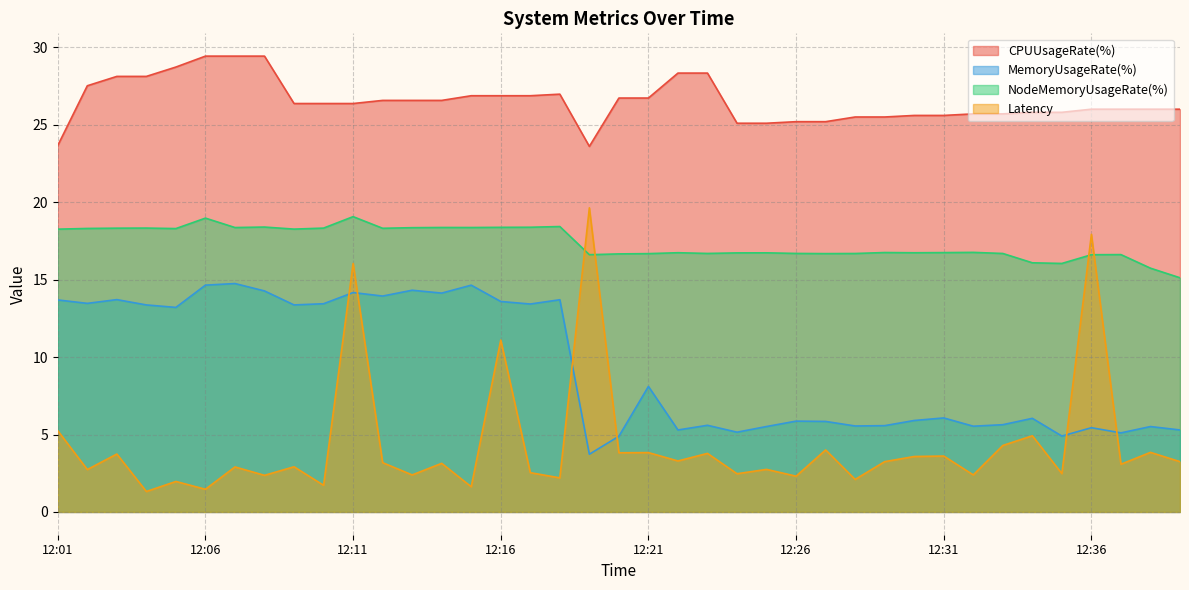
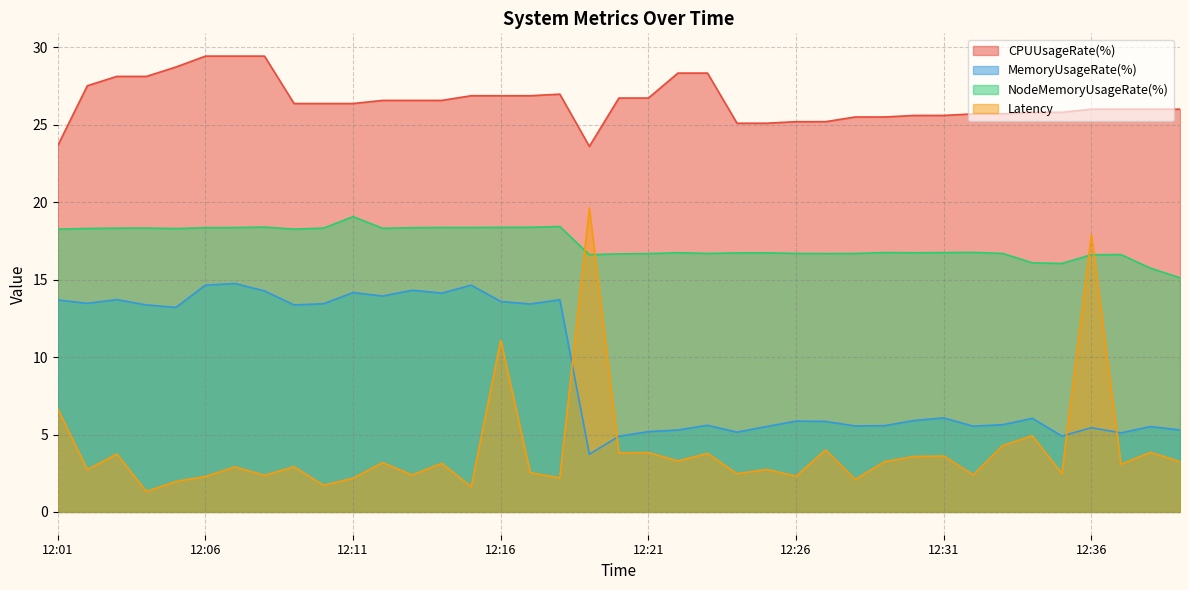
Latency, 12:01: 5.2 -> 6.6
NodeMemoryUsageRate(%), 12:06: 19.0 -> 18.4
Latency, 12:06: 1.5 -> 2.3
Latency, 12:11: 16.0 -> 2.2
MemoryUsageRate(%), 12:21: 8.1 -> 5.2
